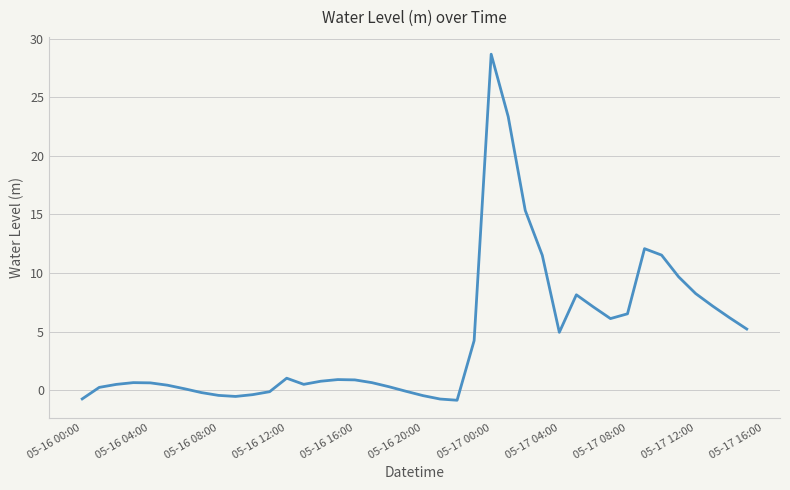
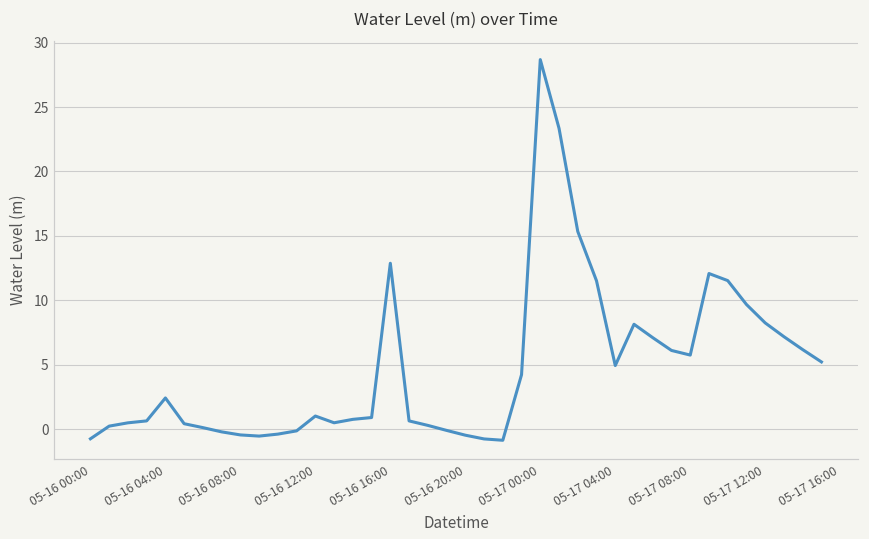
05-16 04:00: 0.6 -> 2.4
05-16 16:00: 0.9 -> 12.9
05-17 08:00: 6.5 -> 5.8
